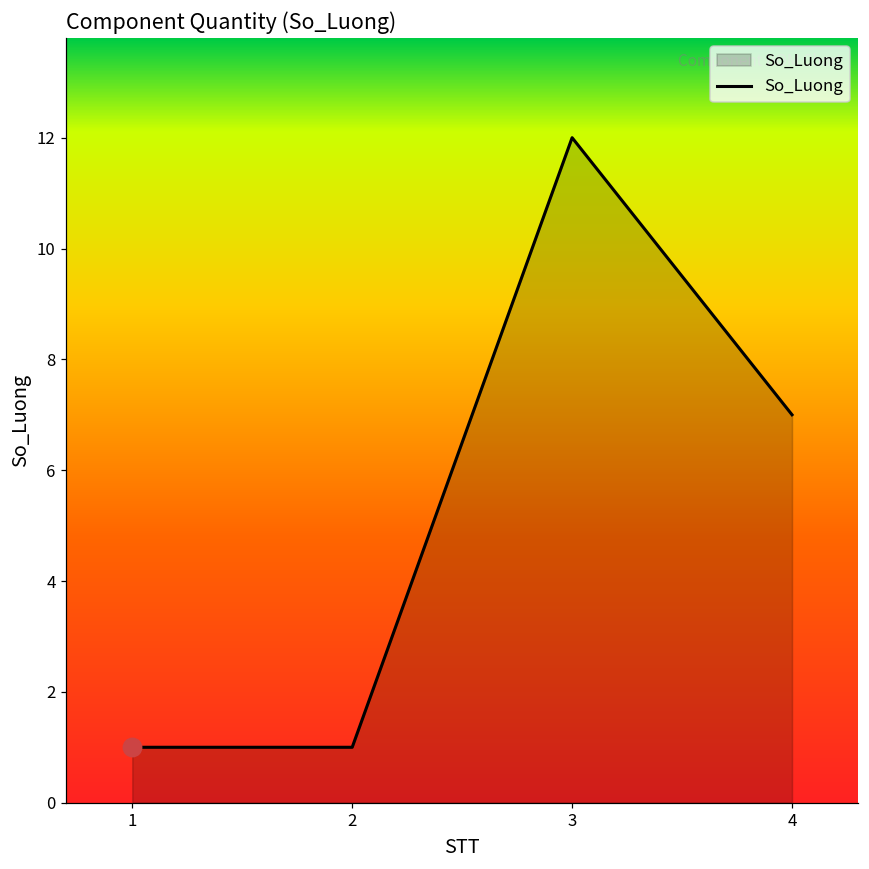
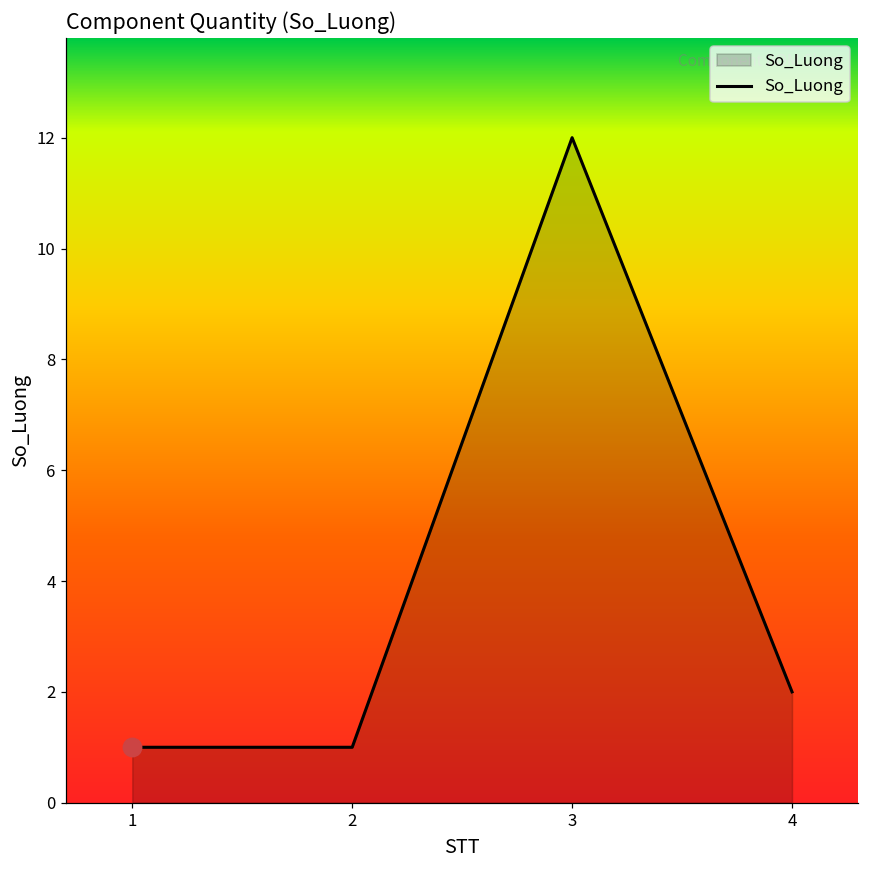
So_Luong, 4: 7 -> 2
